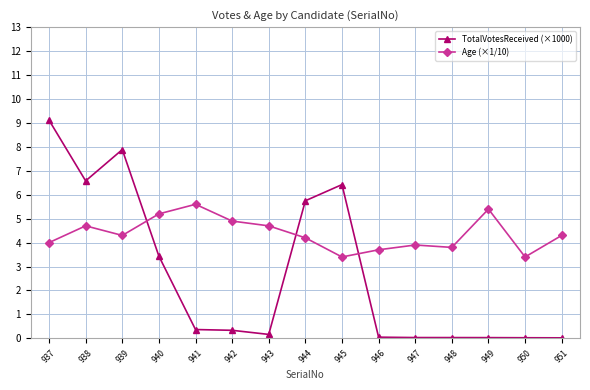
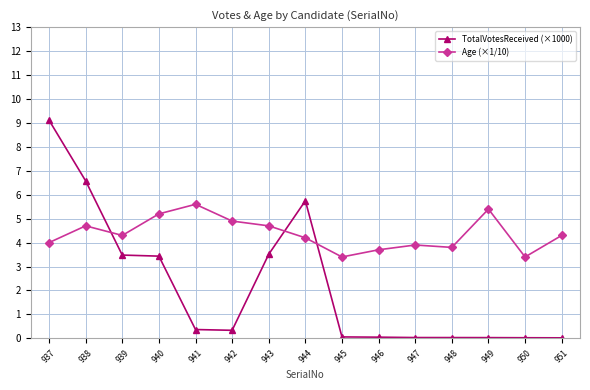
TotalVotesReceived (×1000), 939: 7.9 -> 3.5
TotalVotesReceived (×1000), 943: 0.2 -> 3.5
TotalVotesReceived (×1000), 945: 6.4 -> 0.1
